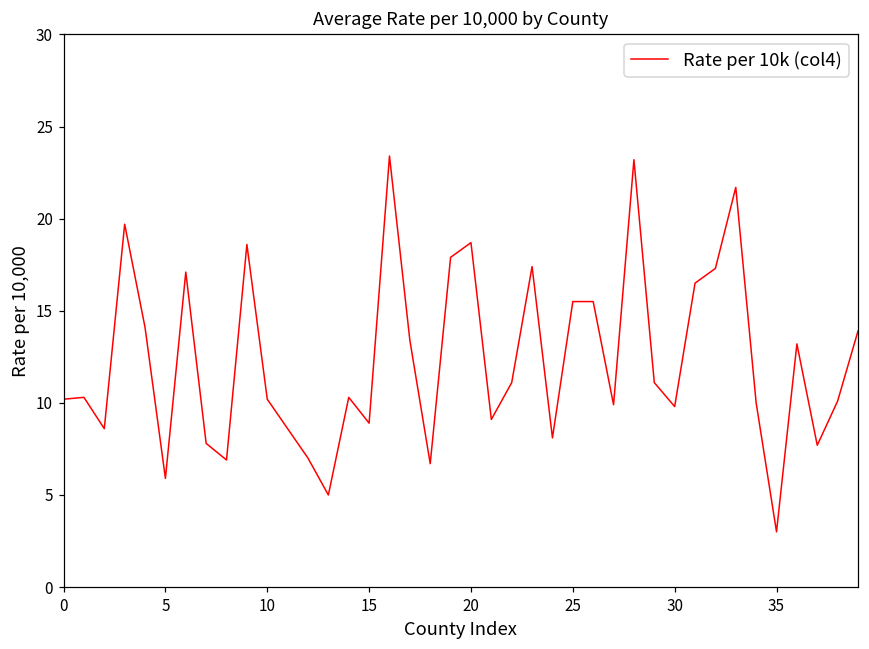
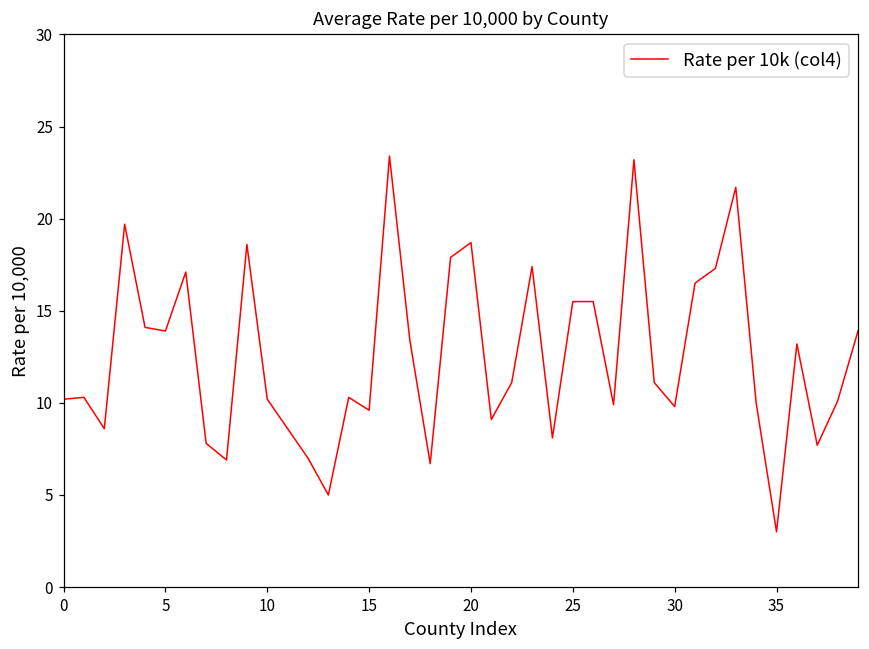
5: 5.9 -> 13.9
15: 8.9 -> 9.6
